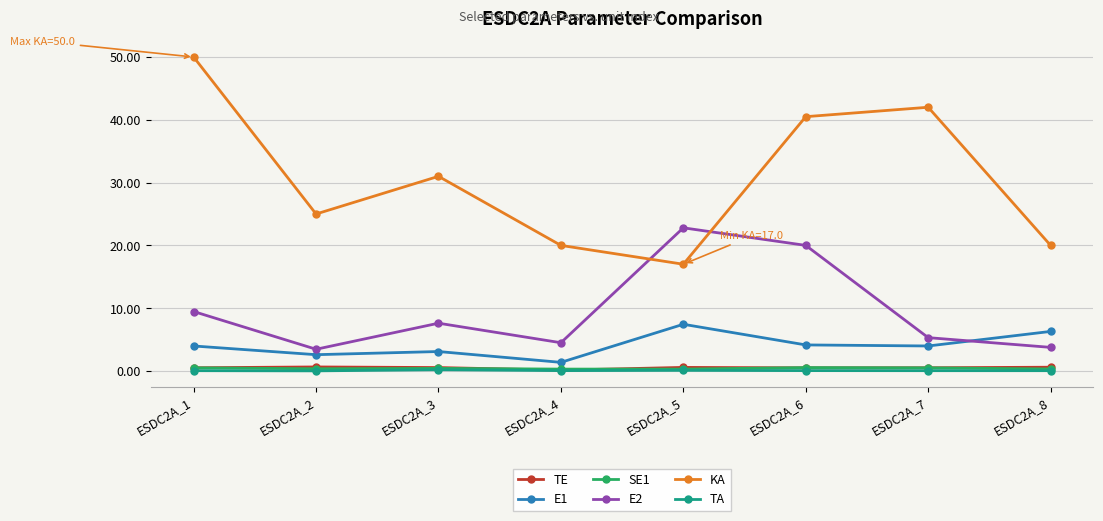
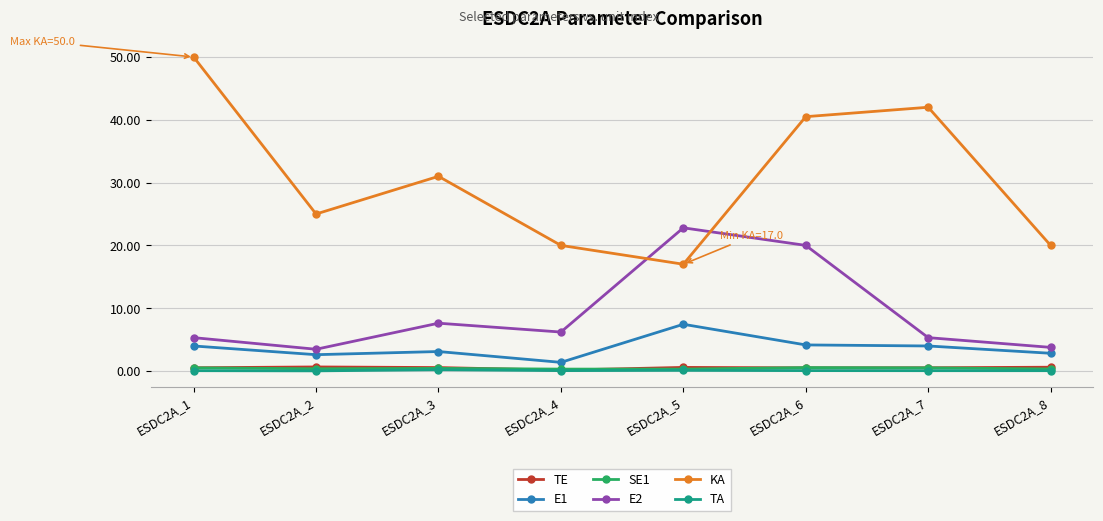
E2, ESDC2A_1: 9 -> 5
E2, ESDC2A_4: 5 -> 6
E1, ESDC2A_8: 6 -> 3
